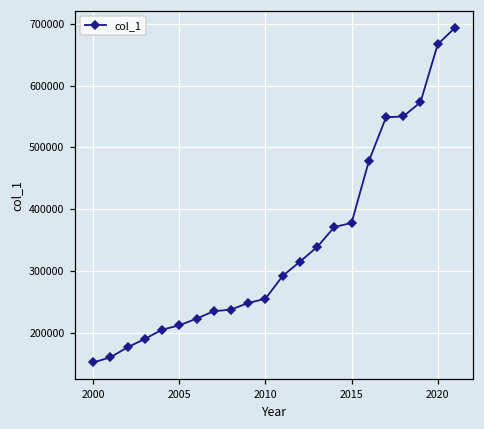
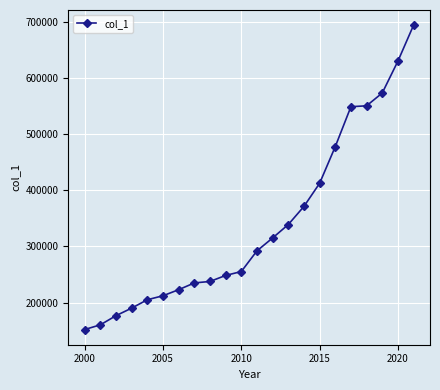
2015: 380000 -> 410000
2020: 670000 -> 630000
